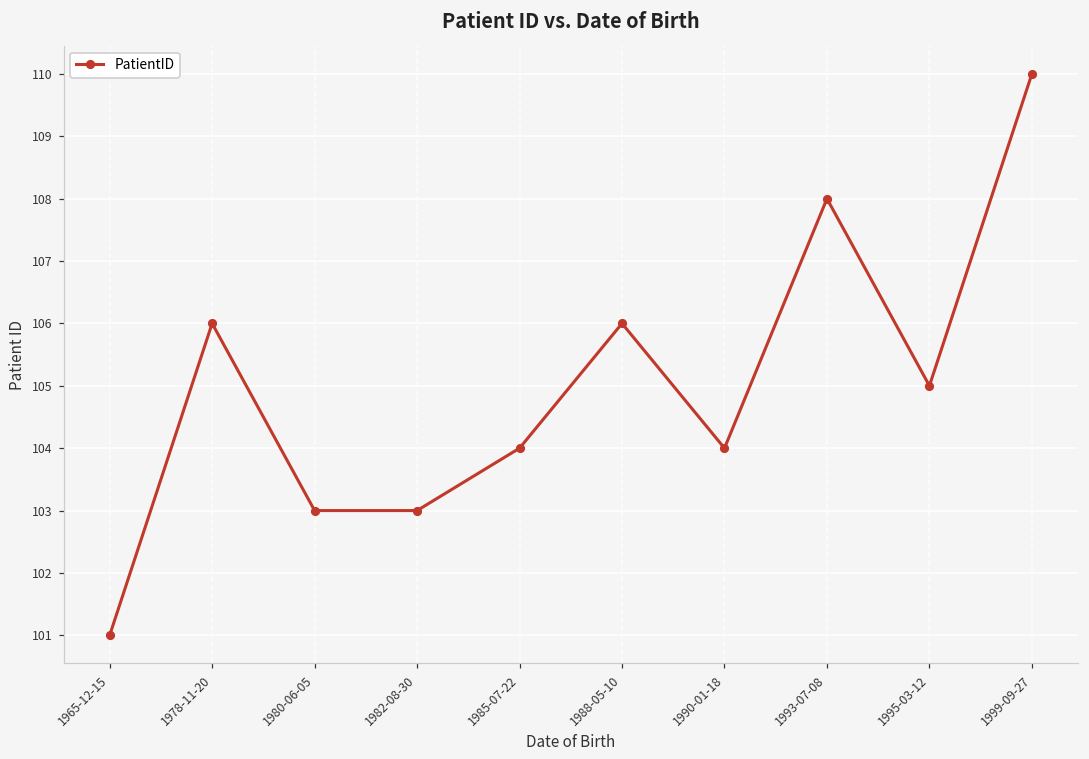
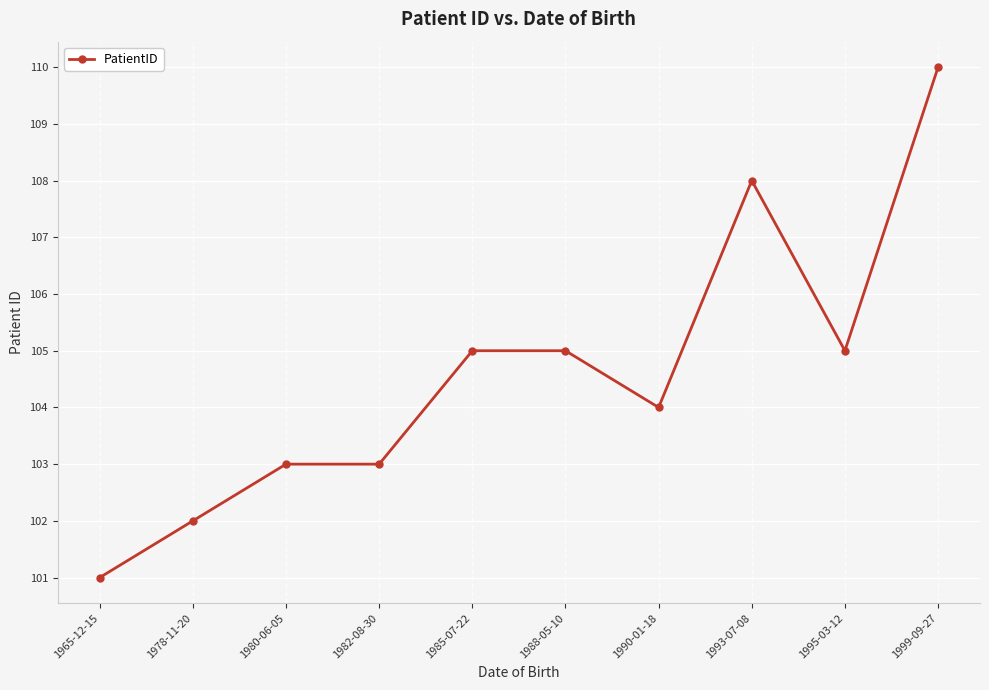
1978-11-20: 106 -> 102
1985-07-22: 104 -> 105
1988-05-10: 106 -> 105
